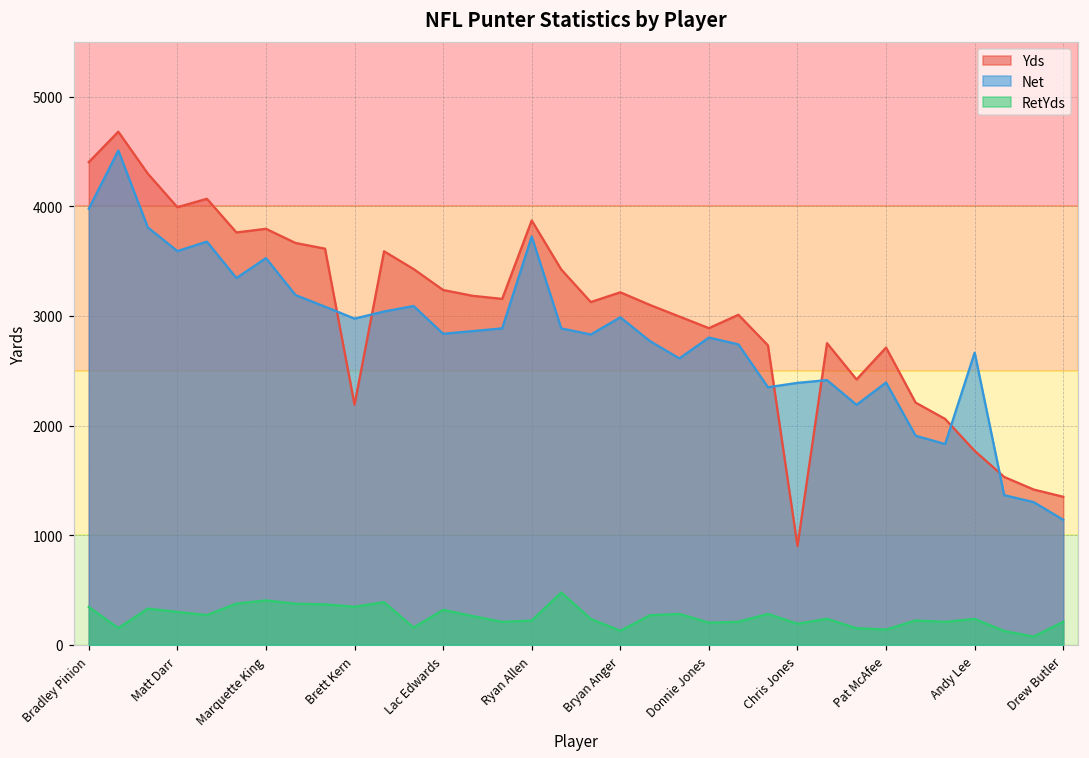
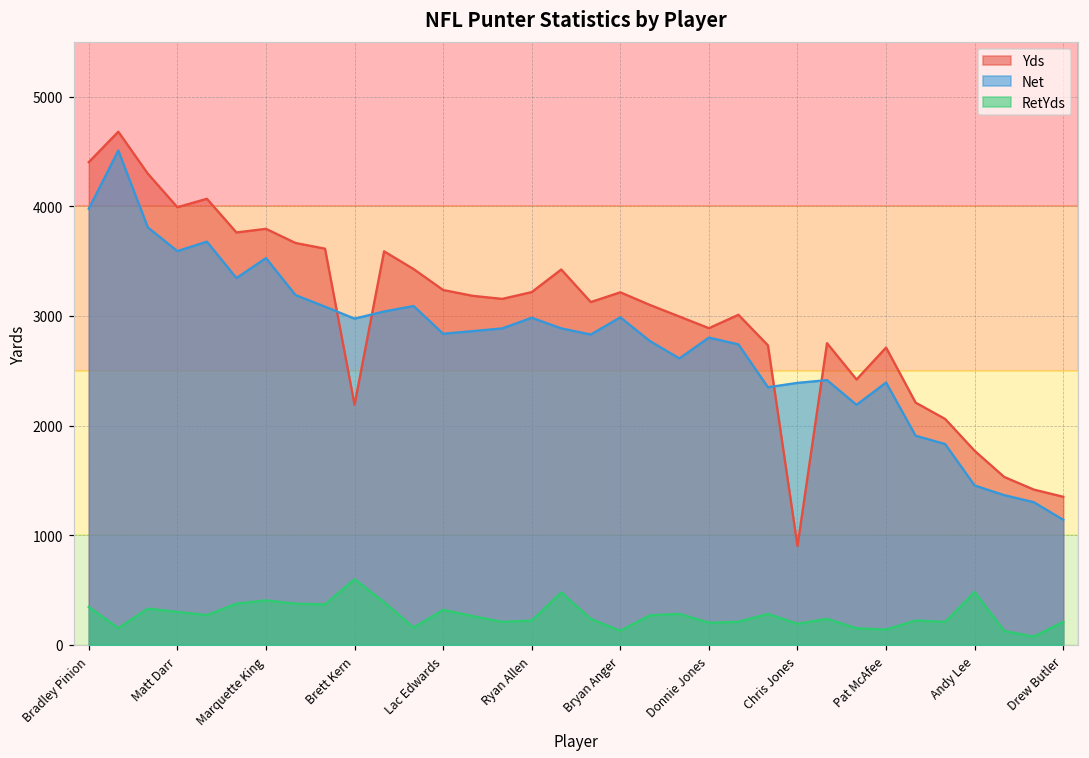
RetYds, Brett Kern: 300 -> 600
Yds, Ryan Allen: 3900 -> 3200
Net, Ryan Allen: 3700 -> 3000
Net, Andy Lee: 2700 -> 1500
RetYds, Andy Lee: 200 -> 500
